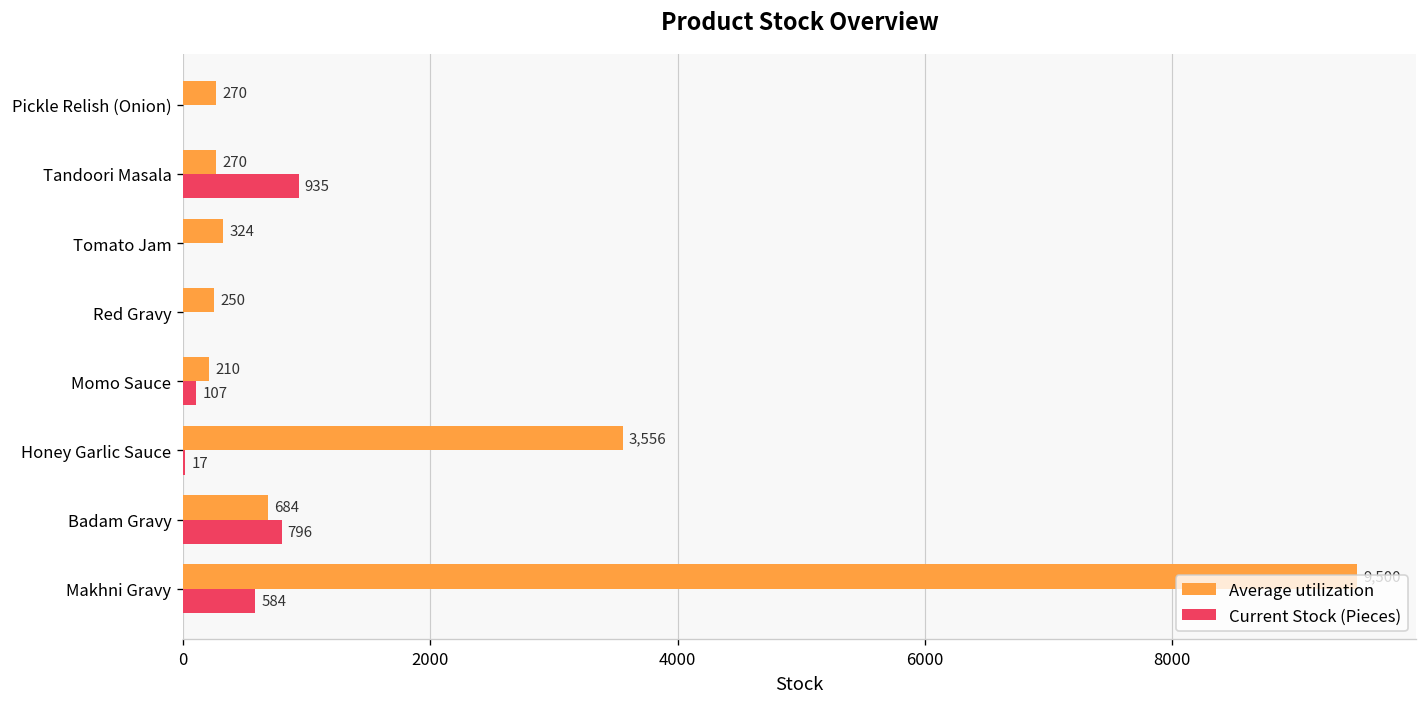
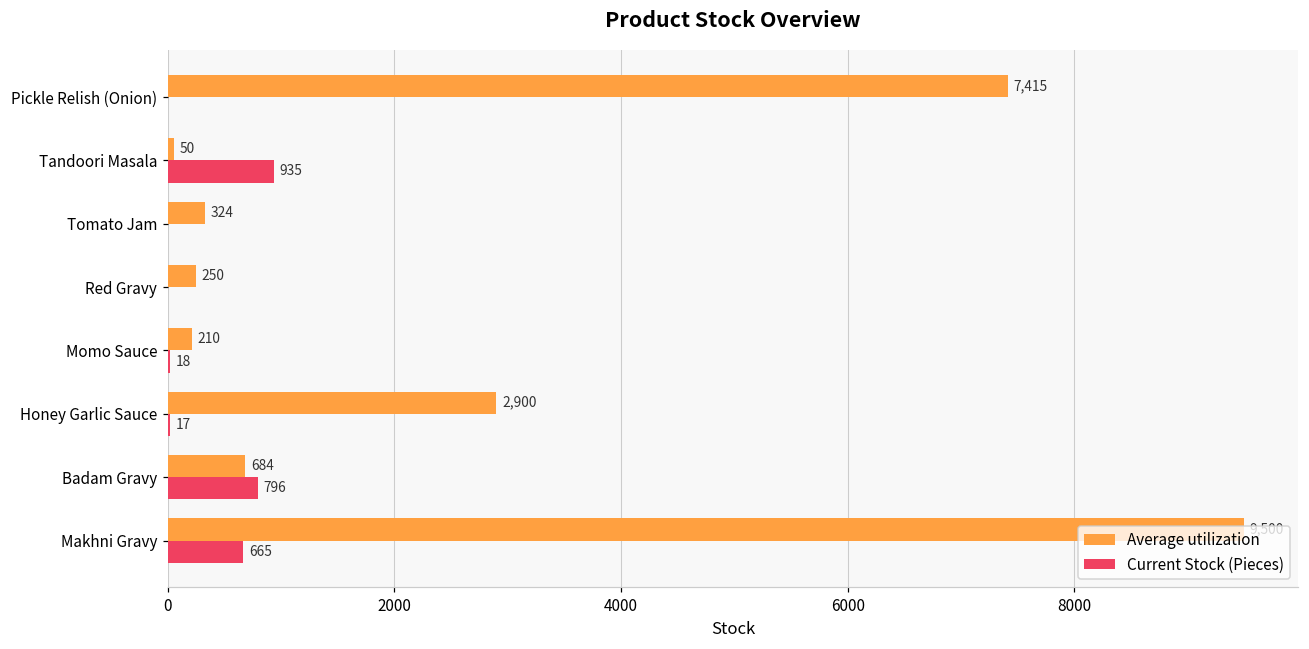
Average utilization, Pickle Relish (Onion): 270 -> 7,415
Average utilization, Tandoori Masala: 270 -> 50
Current Stock (Pieces), Momo Sauce: 107 -> 18
Average utilization, Honey Garlic Sauce: 3,556 -> 2,900
Current Stock (Pieces), Makhni Gravy: 584 -> 665
